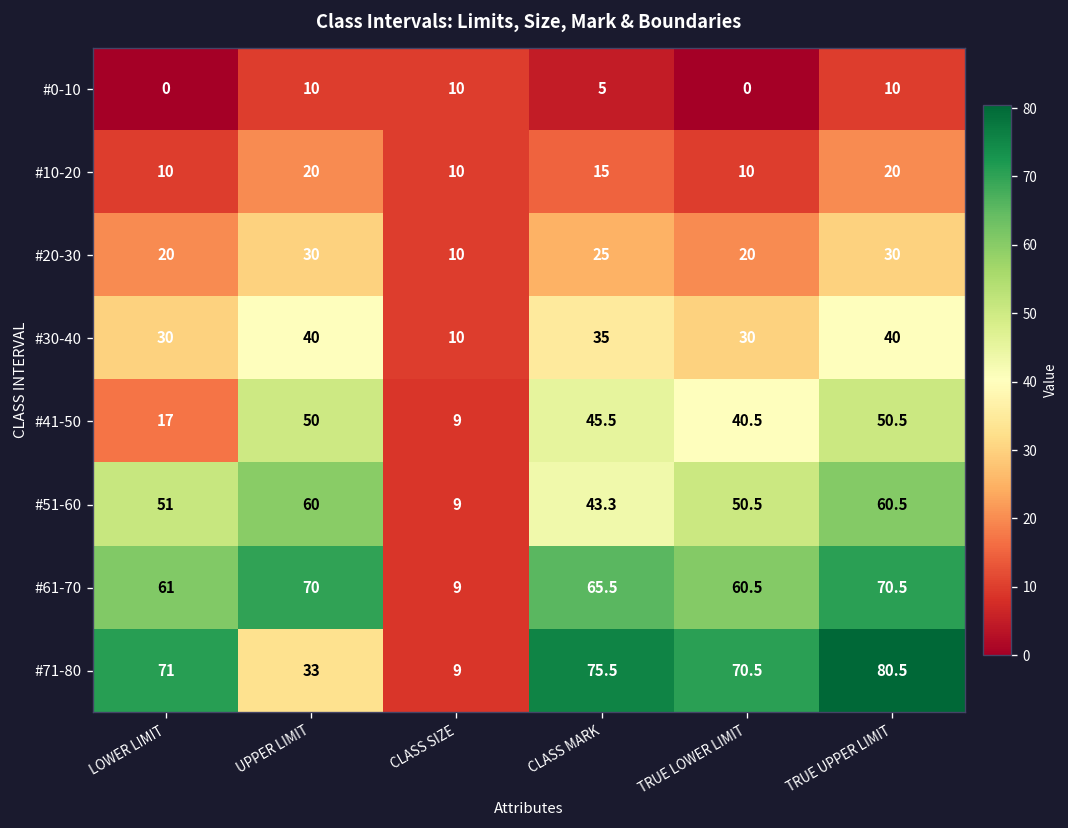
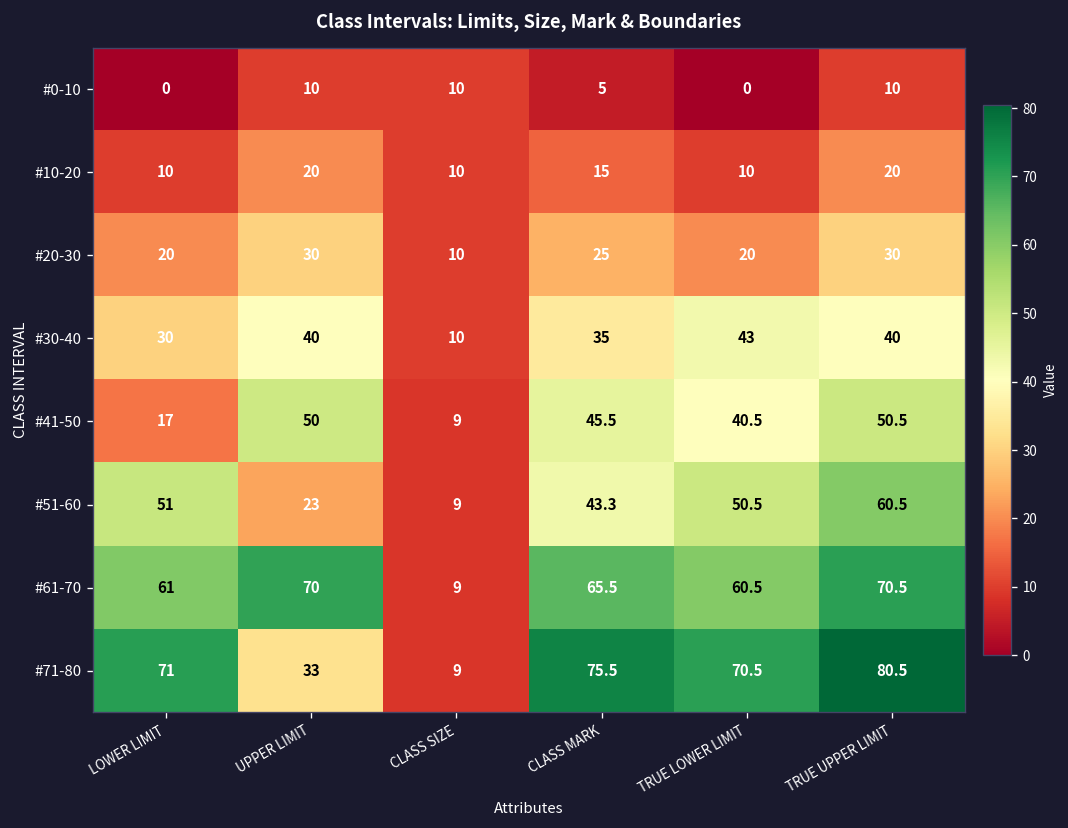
#30-40, TRUE LOWER LIMIT: 30 -> 43
#51-60, UPPER LIMIT: 60 -> 23
